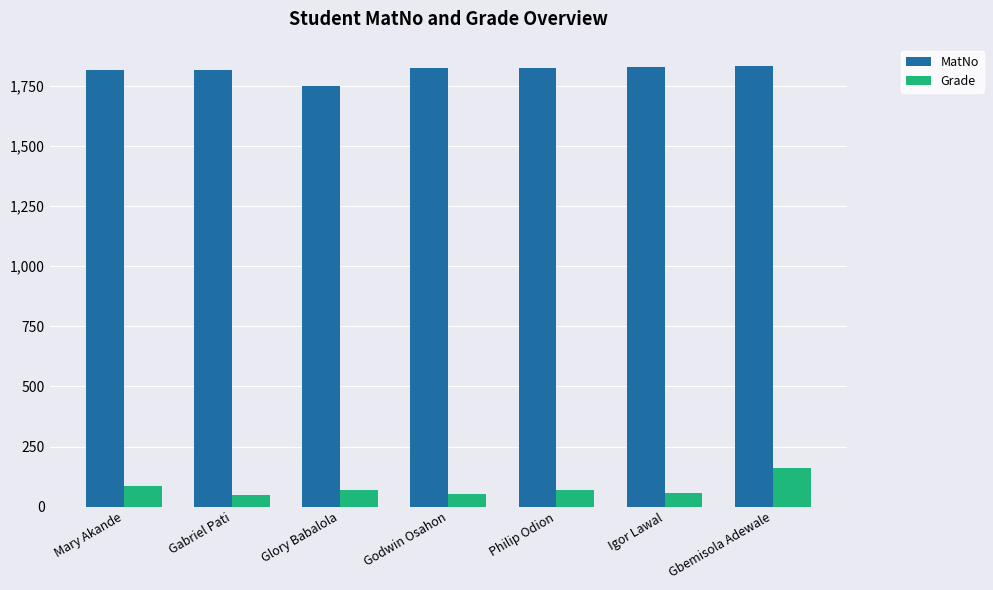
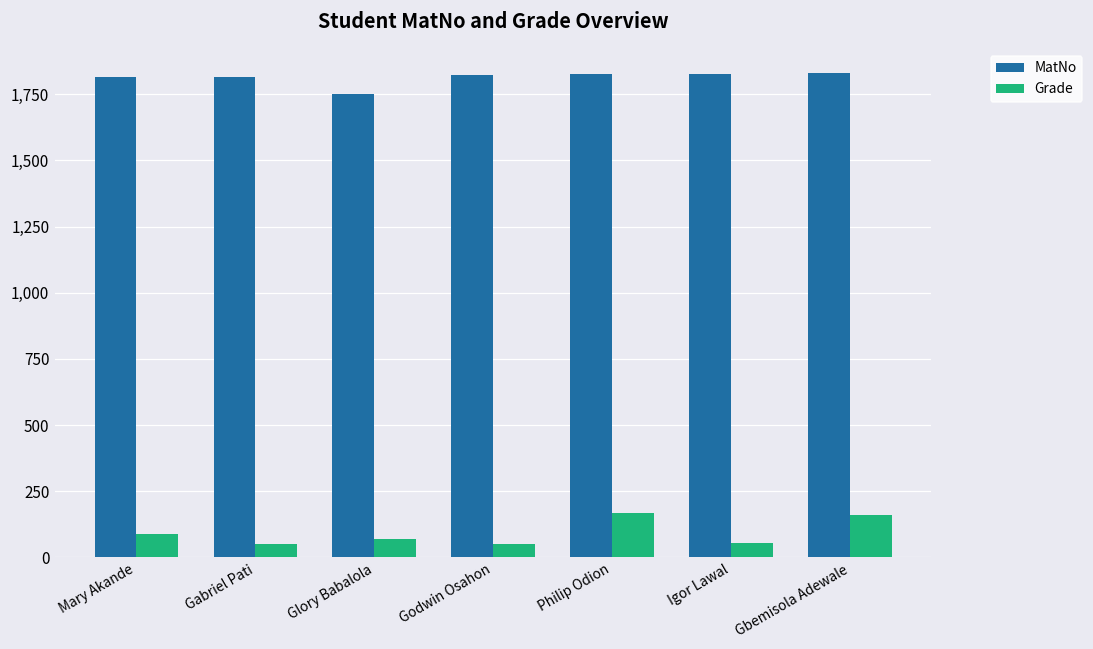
Grade, Philip Odion: 70 -> 170
